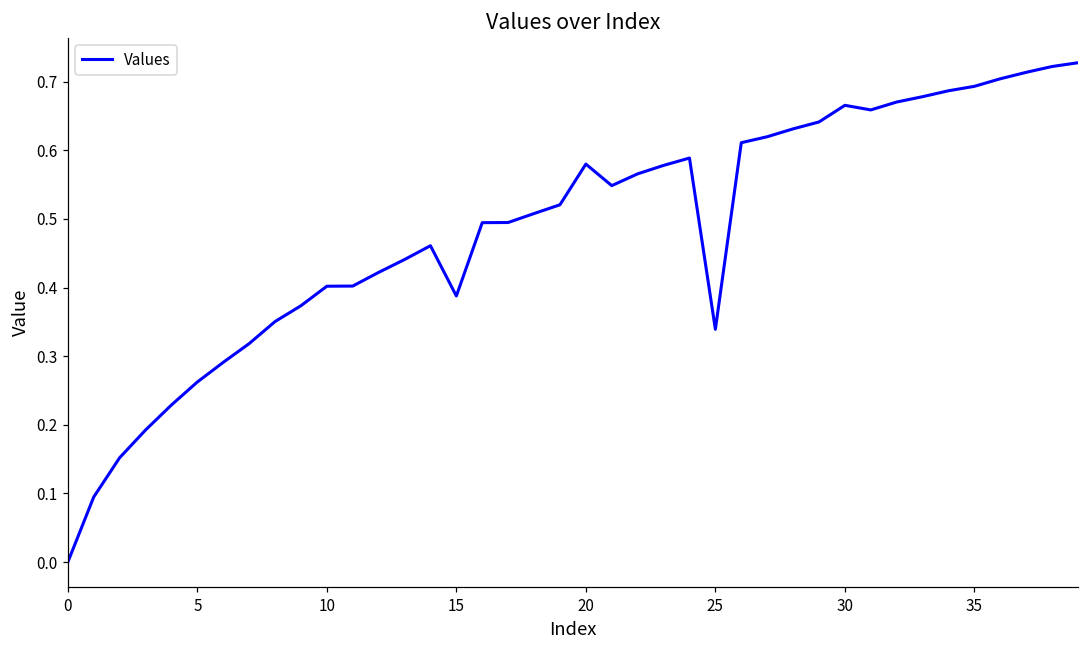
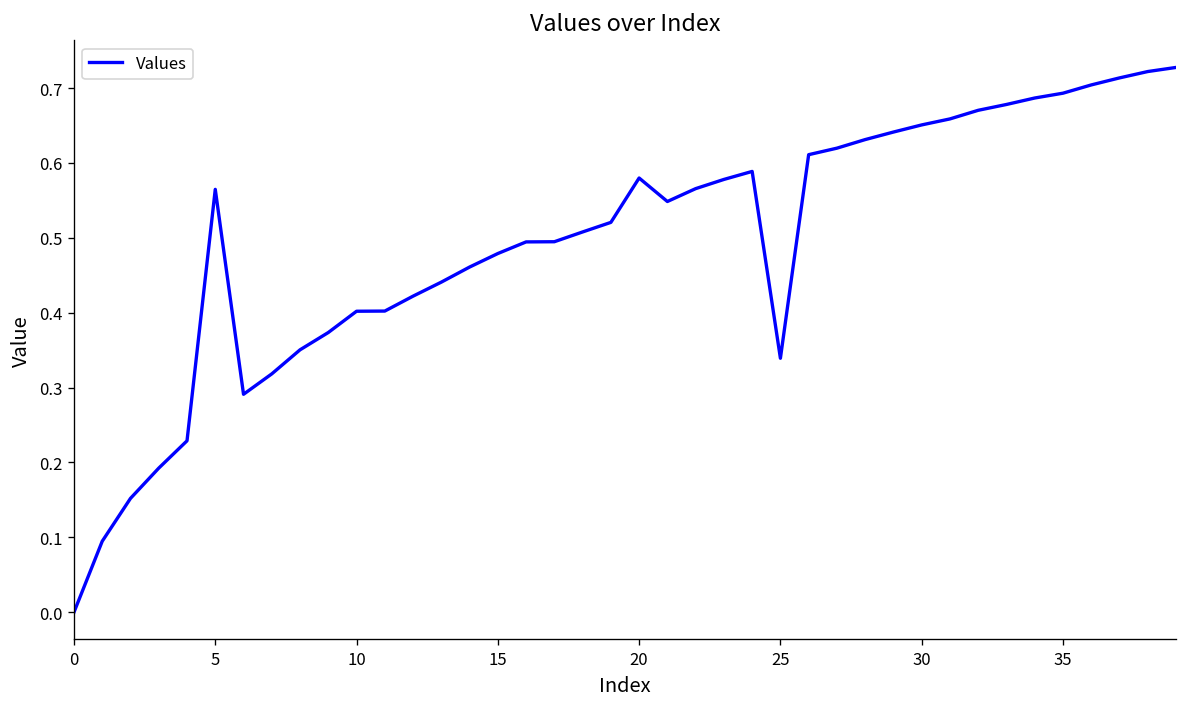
5: 0.26 -> 0.56
15: 0.39 -> 0.48
30: 0.67 -> 0.65
